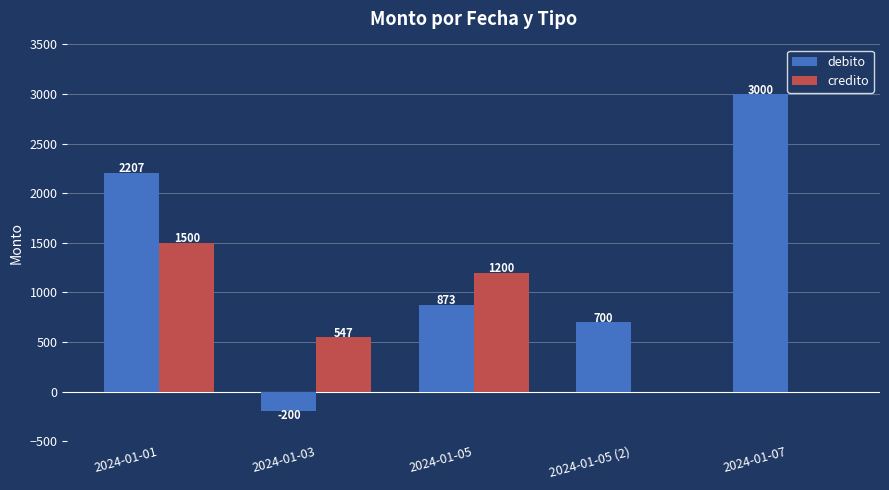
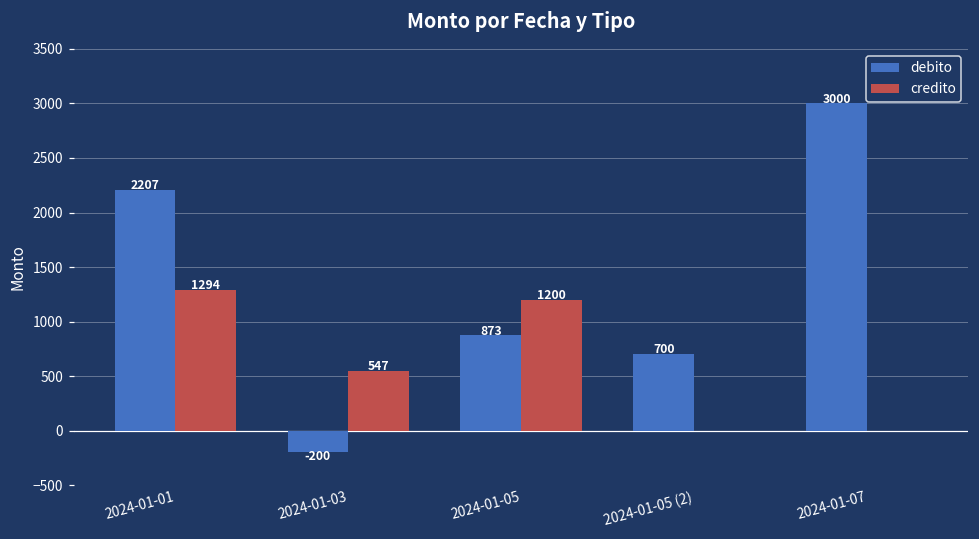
credito, 2024-01-01: 1500 -> 1294
